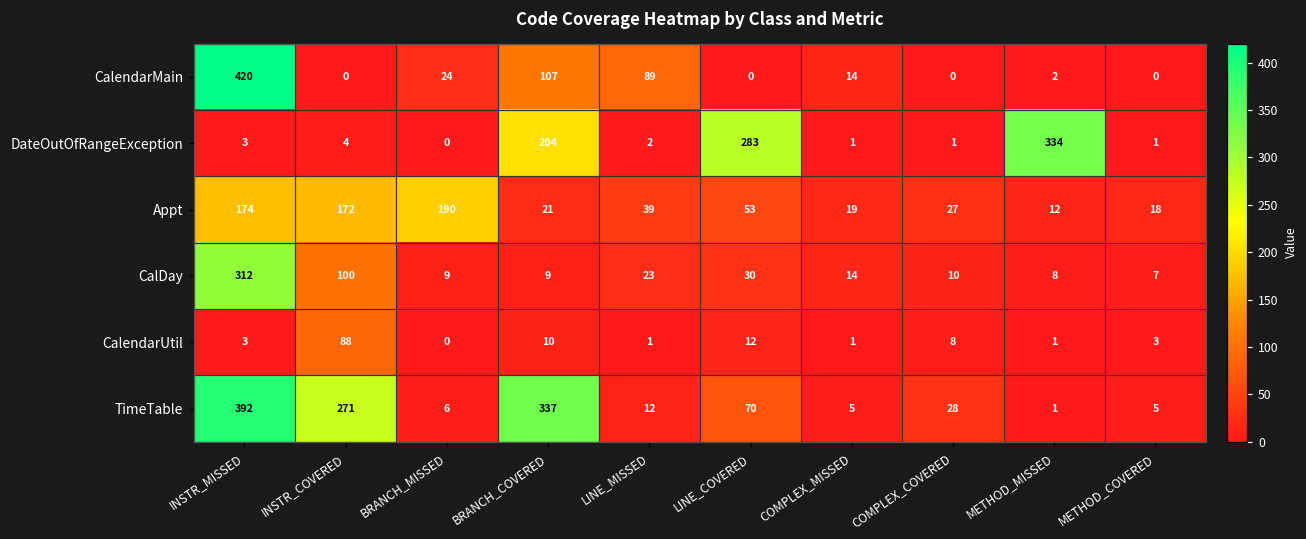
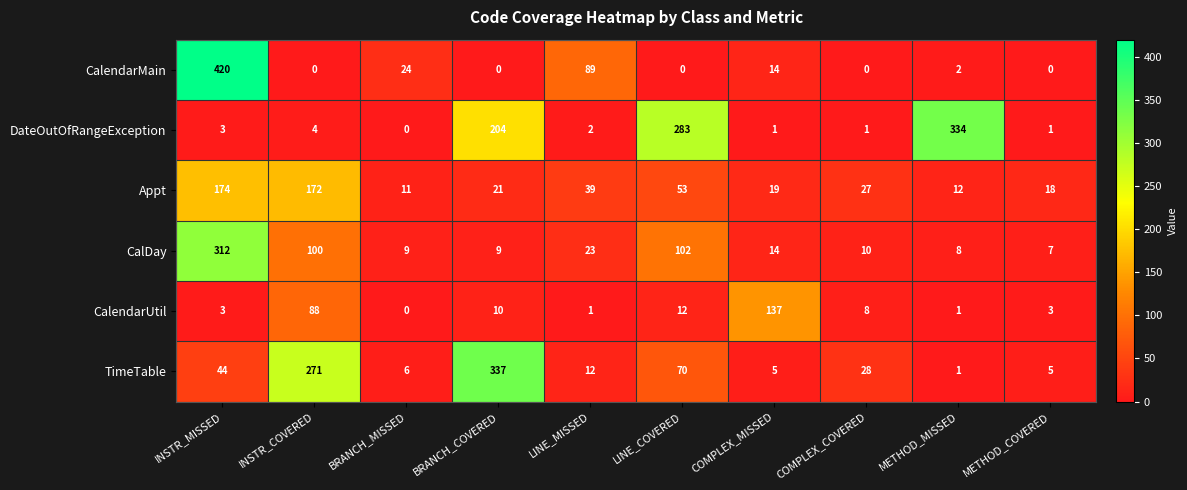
CalendarMain, BRANCH_COVERED: 107 -> 0
Appt, BRANCH_MISSED: 190 -> 11
CalDay, LINE_COVERED: 30 -> 102
CalendarUtil, COMPLEX_MISSED: 1 -> 137
TimeTable, INSTR_MISSED: 392 -> 44
